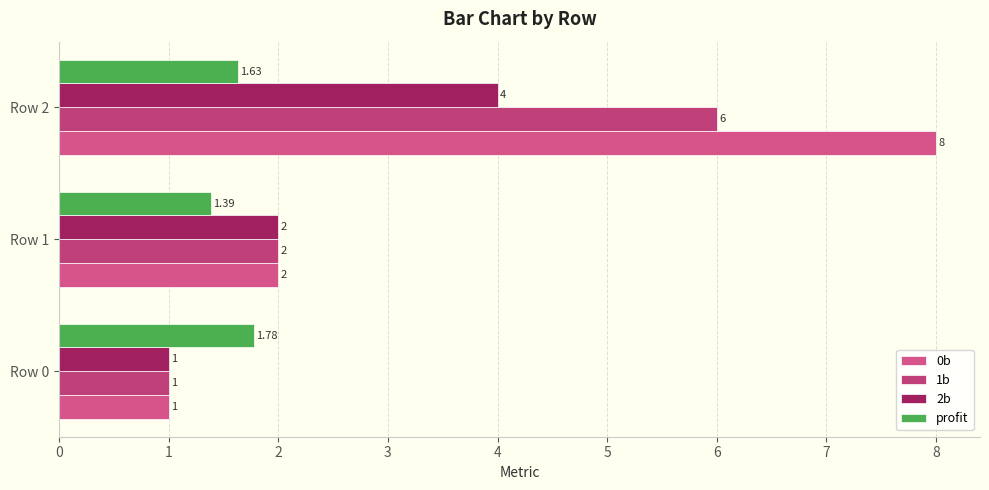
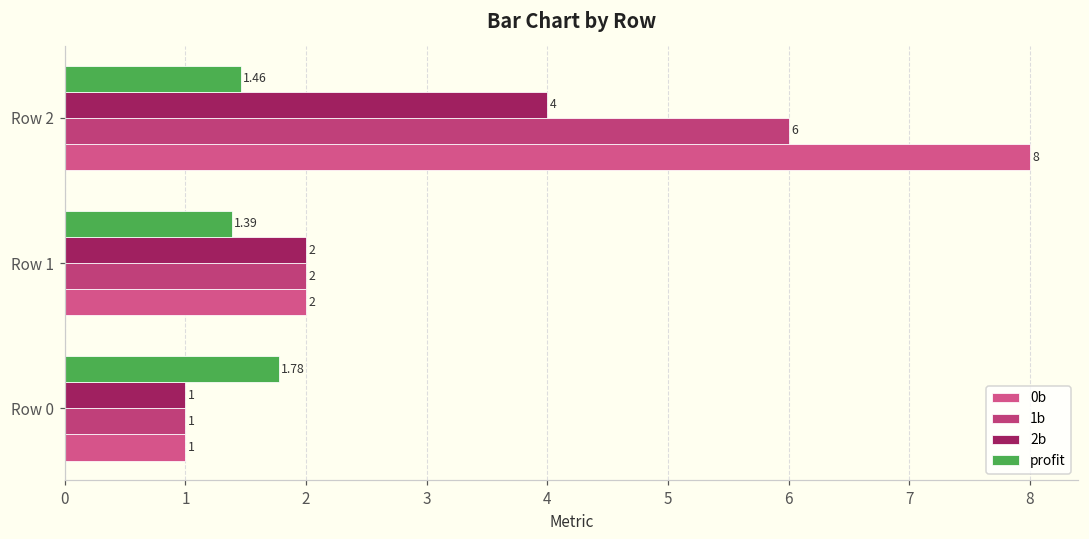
profit, Row 2: 1.63 -> 1.46
